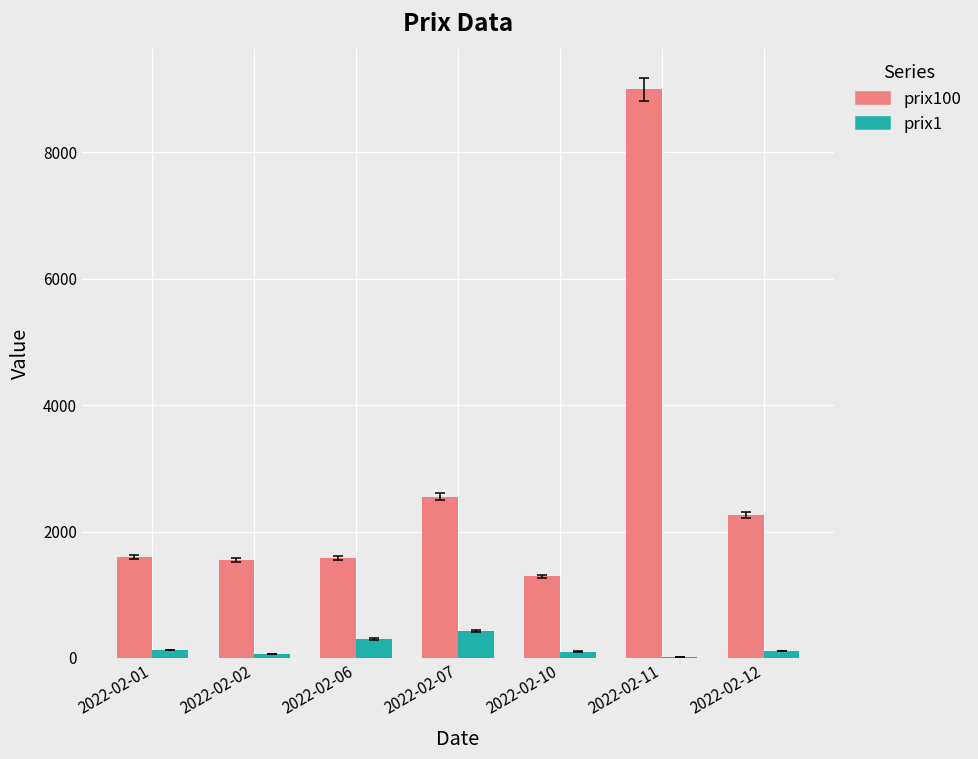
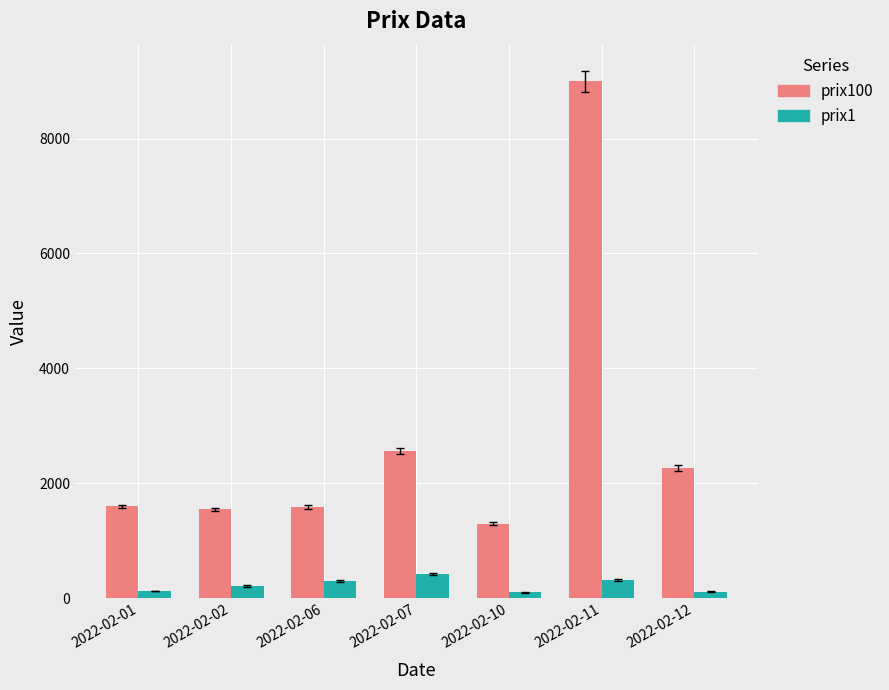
prix1, 2022-02-02: 100 -> 200
prix1, 2022-02-11: 0 -> 300
